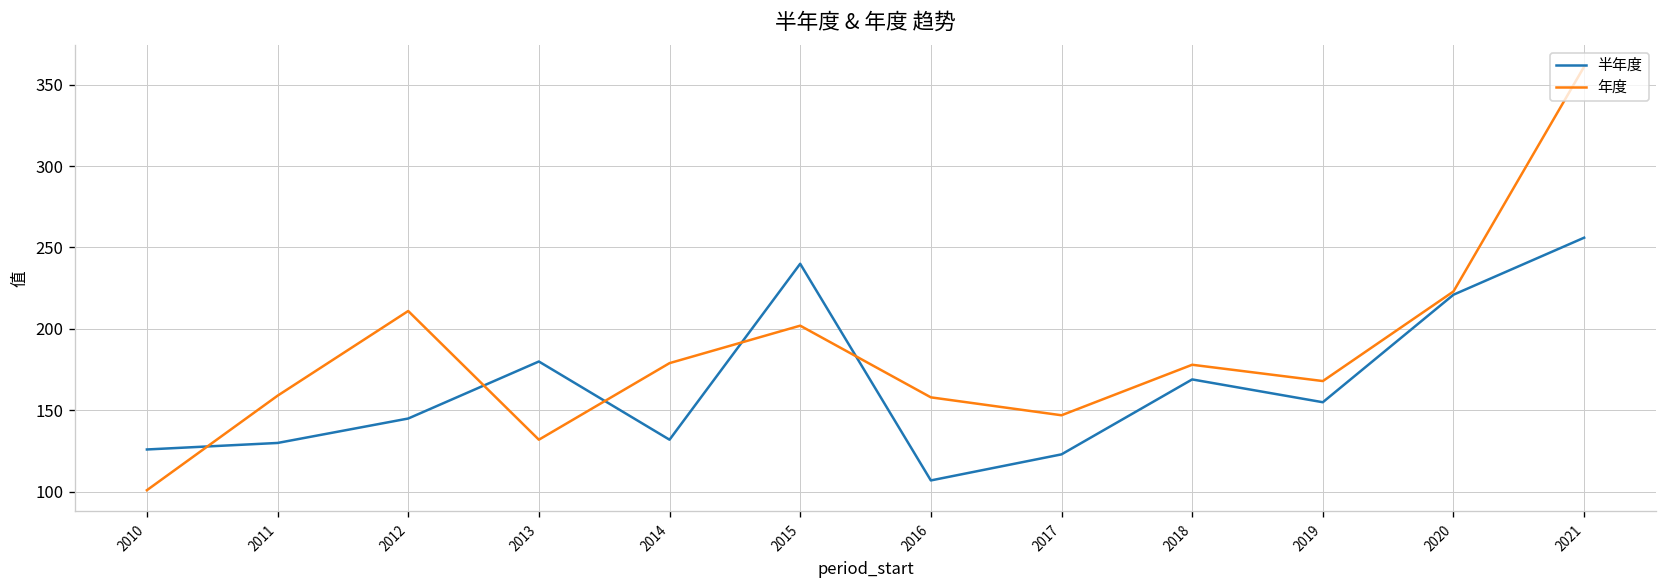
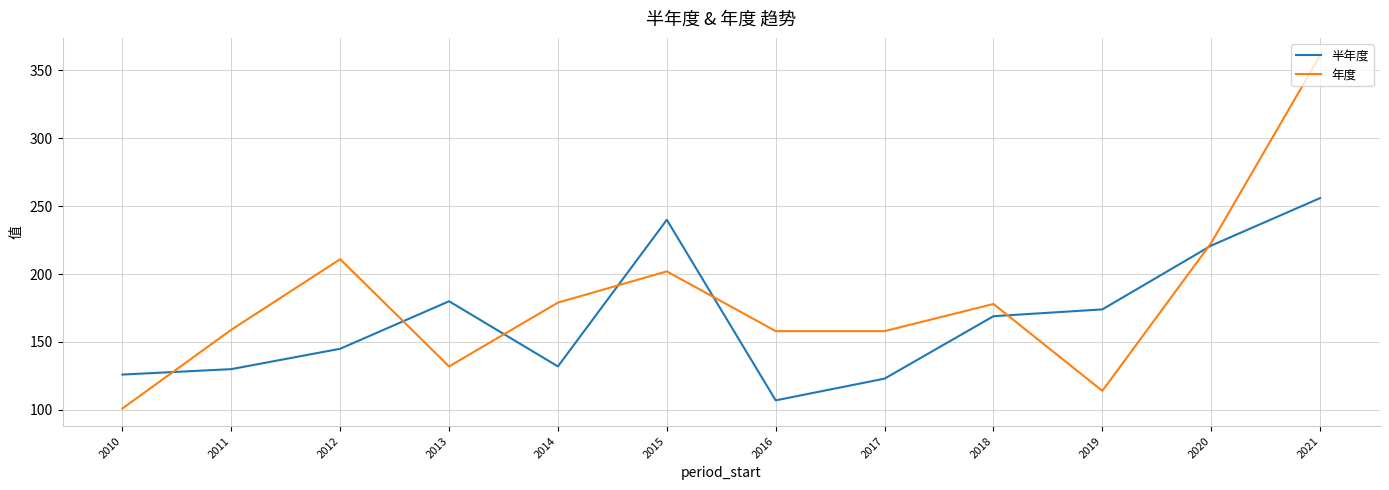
年度, 2017: 147 -> 158
半年度, 2019: 155 -> 174
年度, 2019: 168 -> 114
